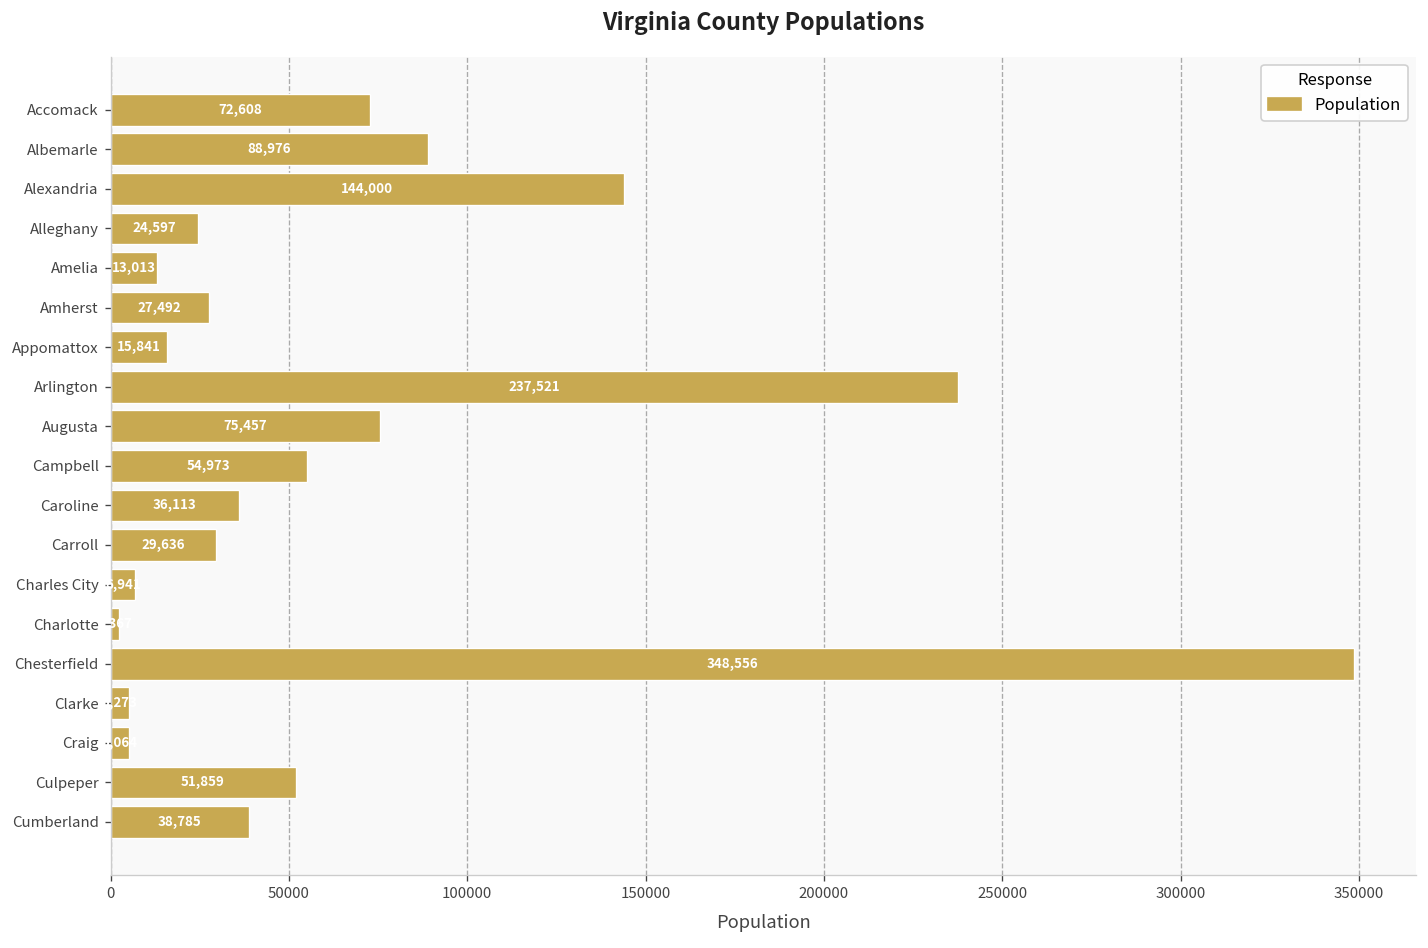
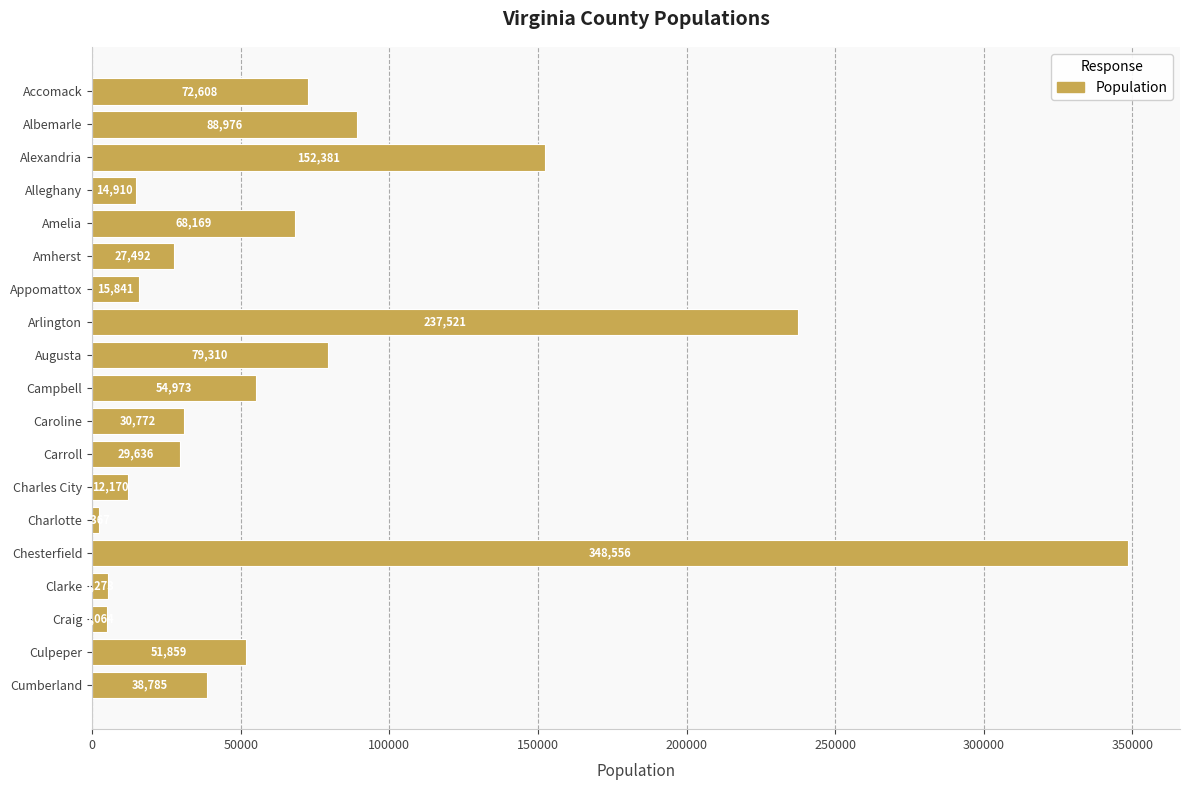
Alexandria: 144,000 -> 152,381
Alleghany: 24,597 -> 14,910
Amelia: 13,013 -> 68,169
Augusta: 75,457 -> 79,310
Caroline: 36,113 -> 30,772
Charles City: 6,941 -> 12,170
